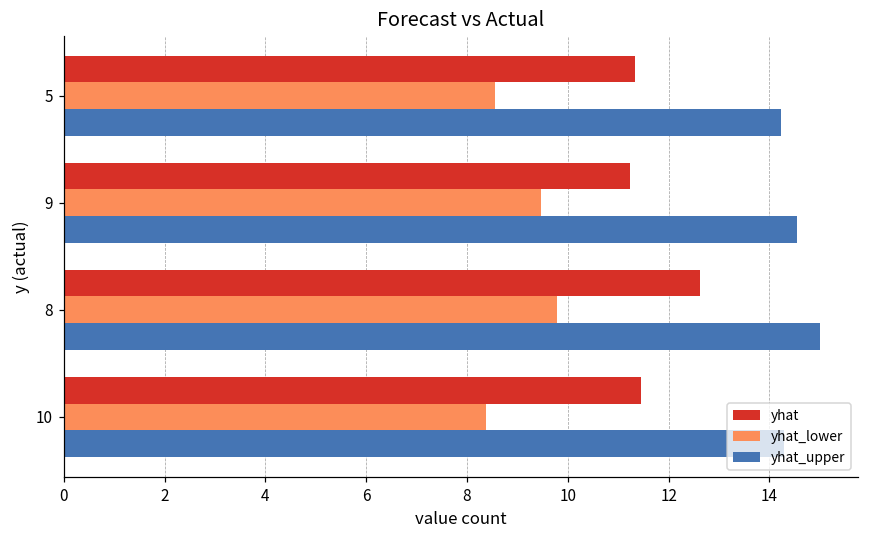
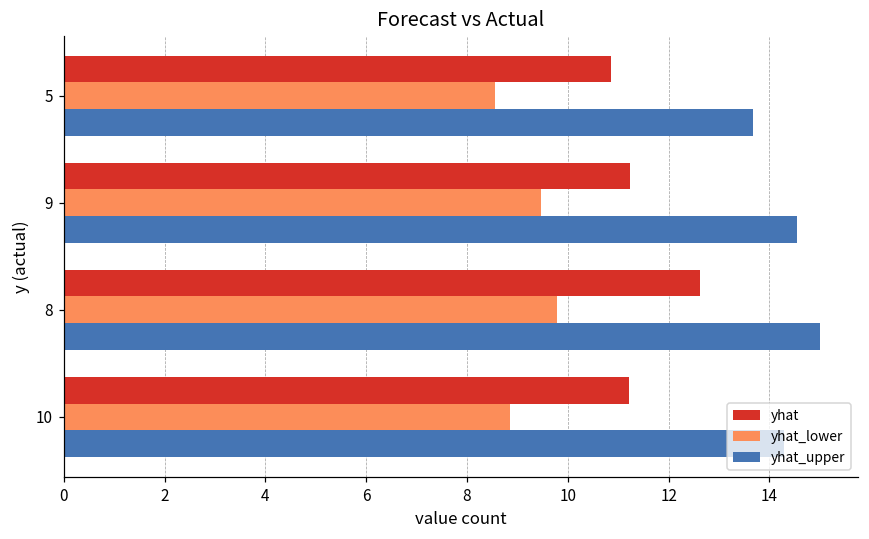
yhat, 5: 11.3 -> 10.9
yhat_upper, 5: 14.2 -> 13.7
yhat, 10: 11.5 -> 11.2
yhat_lower, 10: 8.4 -> 8.9
